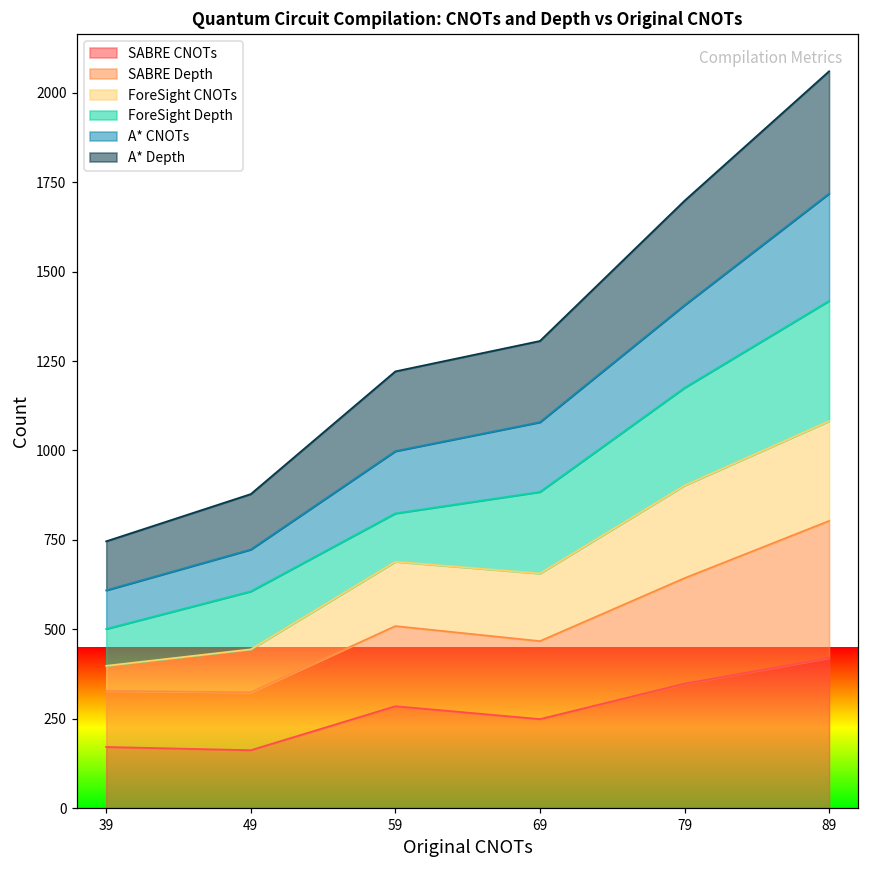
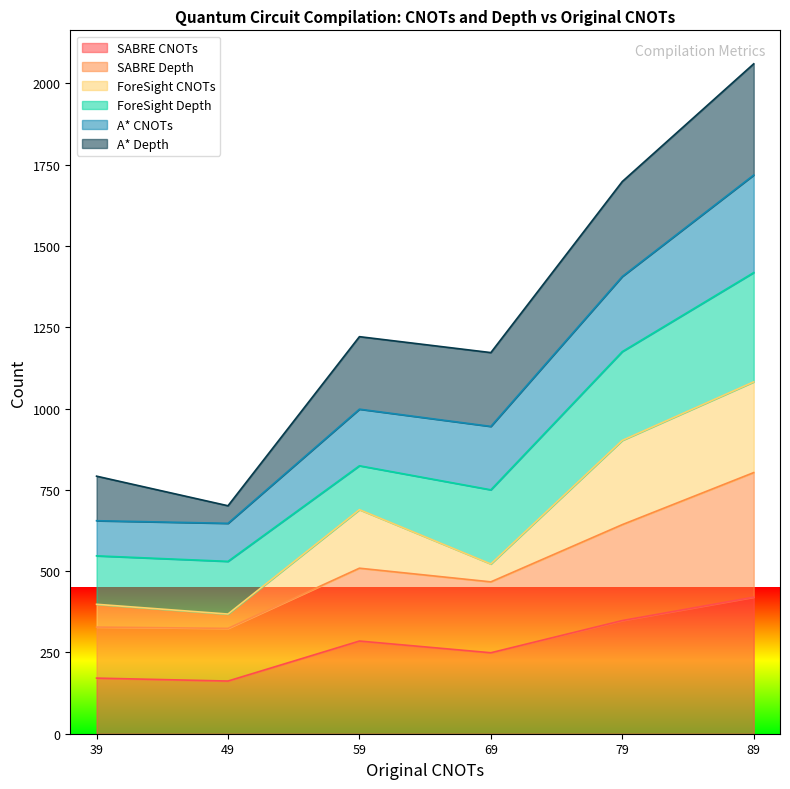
ForeSight Depth, 39: 100 -> 150
ForeSight CNOTs, 49: 120 -> 40
A* Depth, 49: 160 -> 50
ForeSight CNOTs, 69: 190 -> 60
